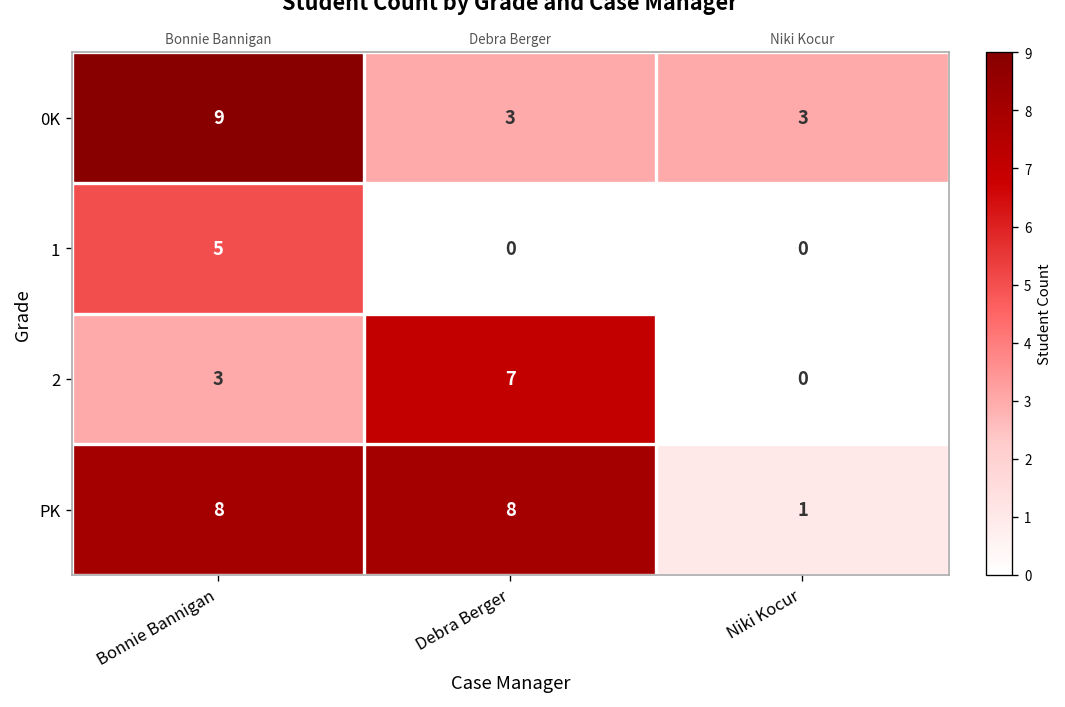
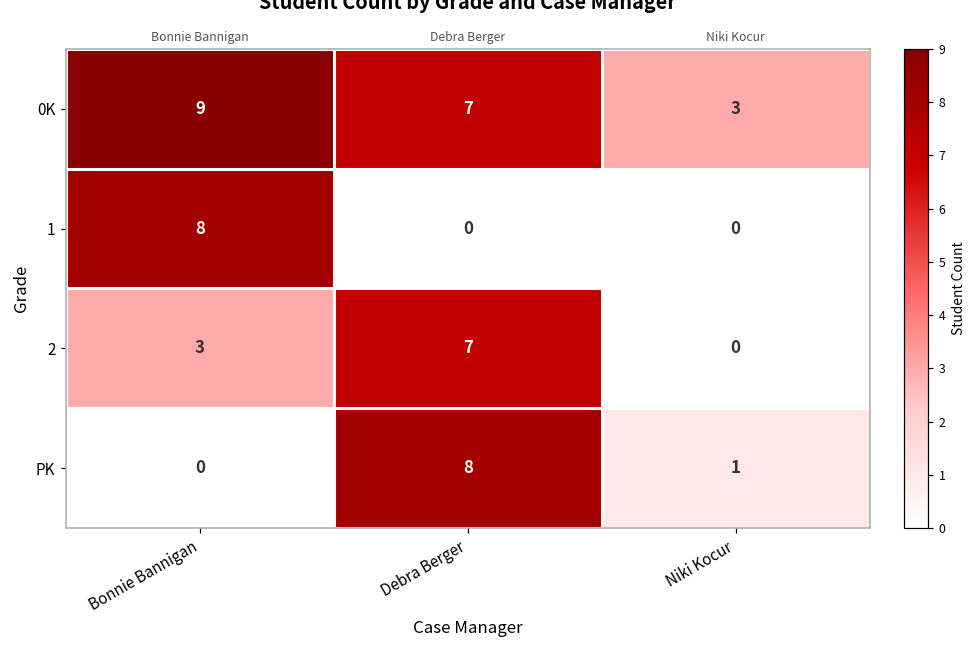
0K, Debra Berger: 3 -> 7
1, Bonnie Bannigan: 5 -> 8
PK, Bonnie Bannigan: 8 -> 0
